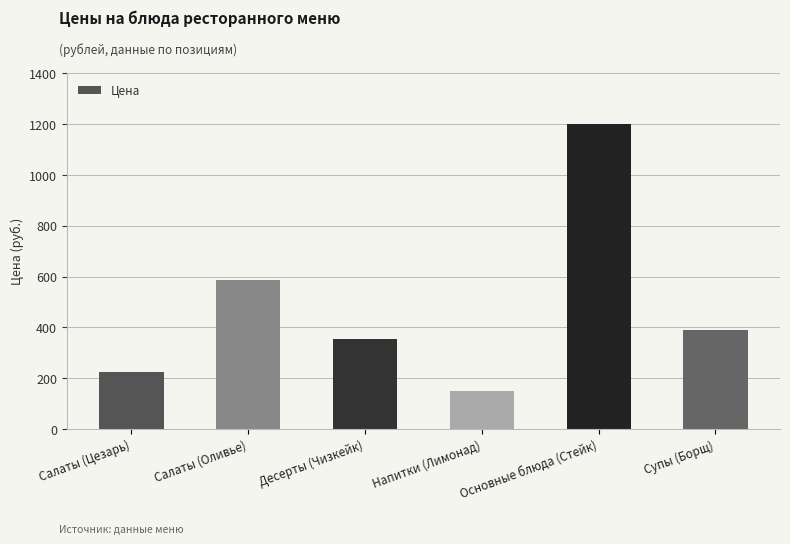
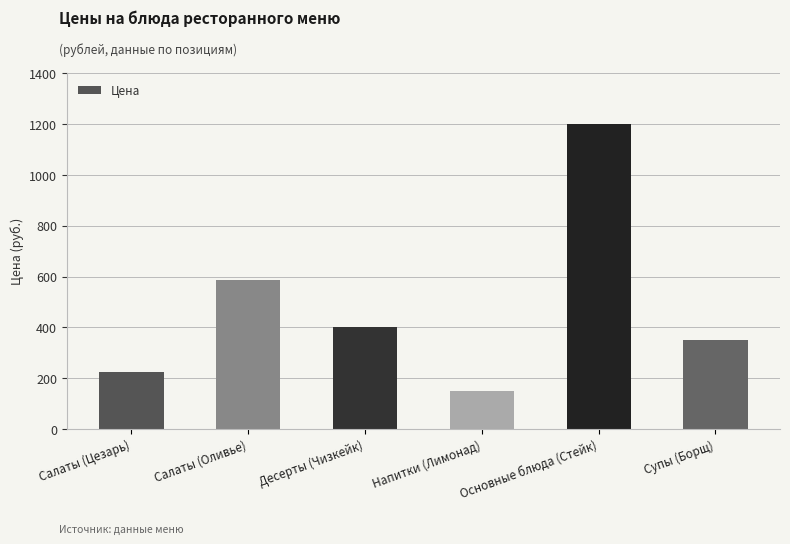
Десерты (Чизкейк): 360 -> 400
Супы (Борщ): 390 -> 350
